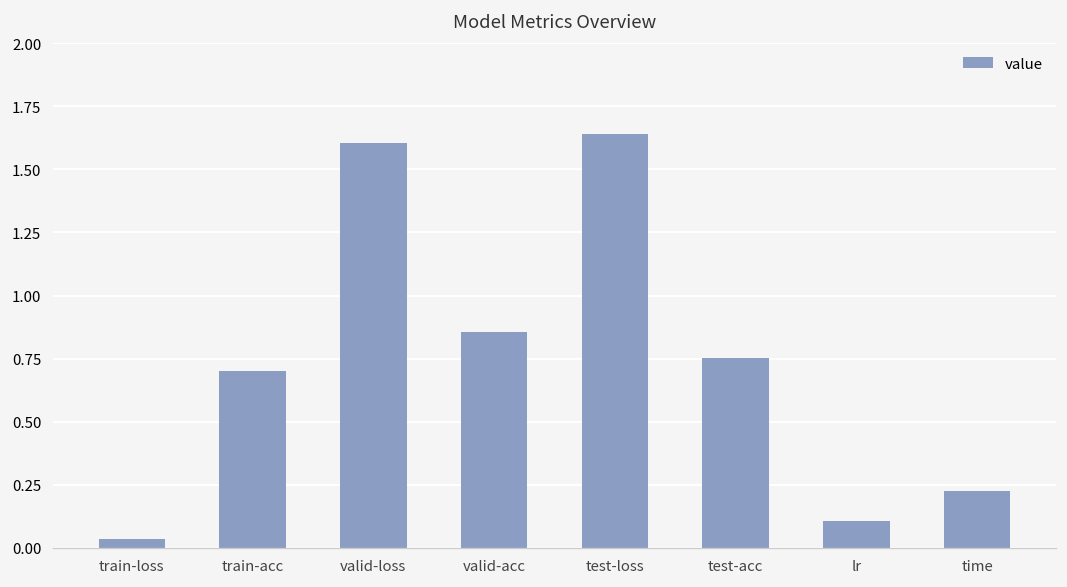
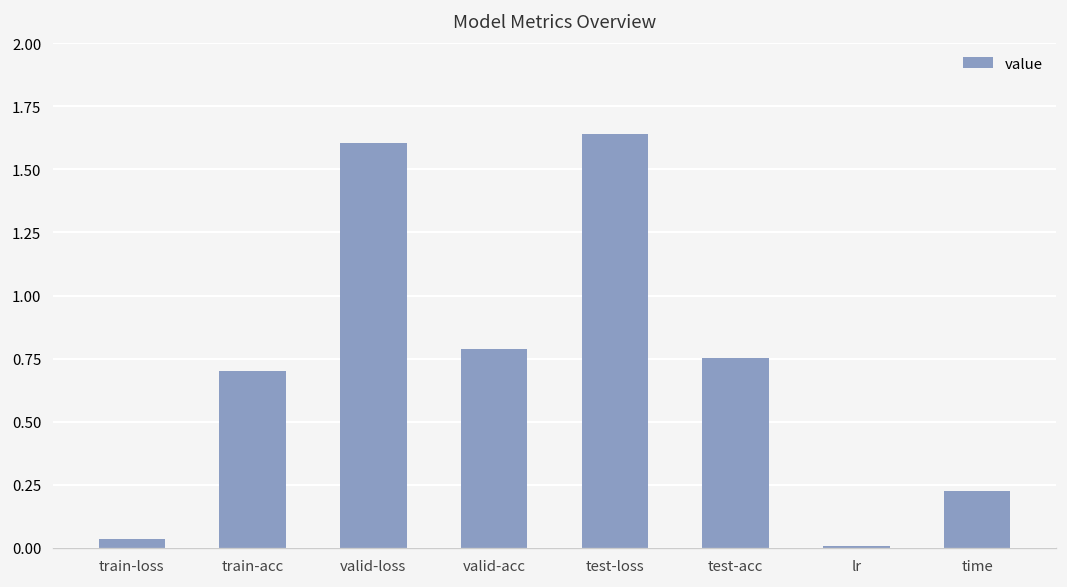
valid-acc: 0.86 -> 0.79
lr: 0.11 -> 0.01
